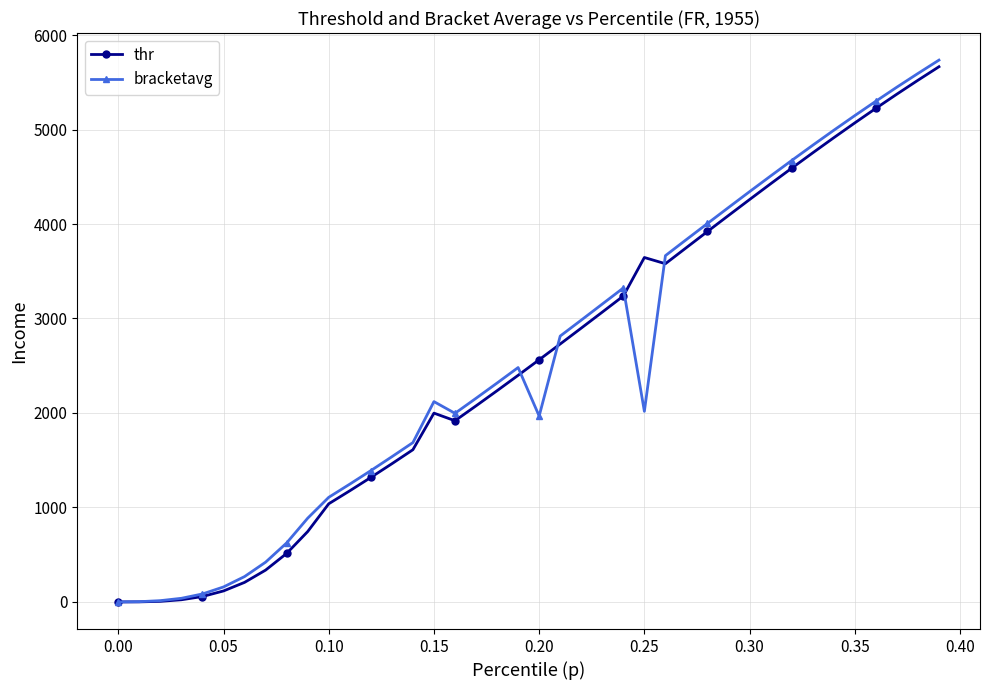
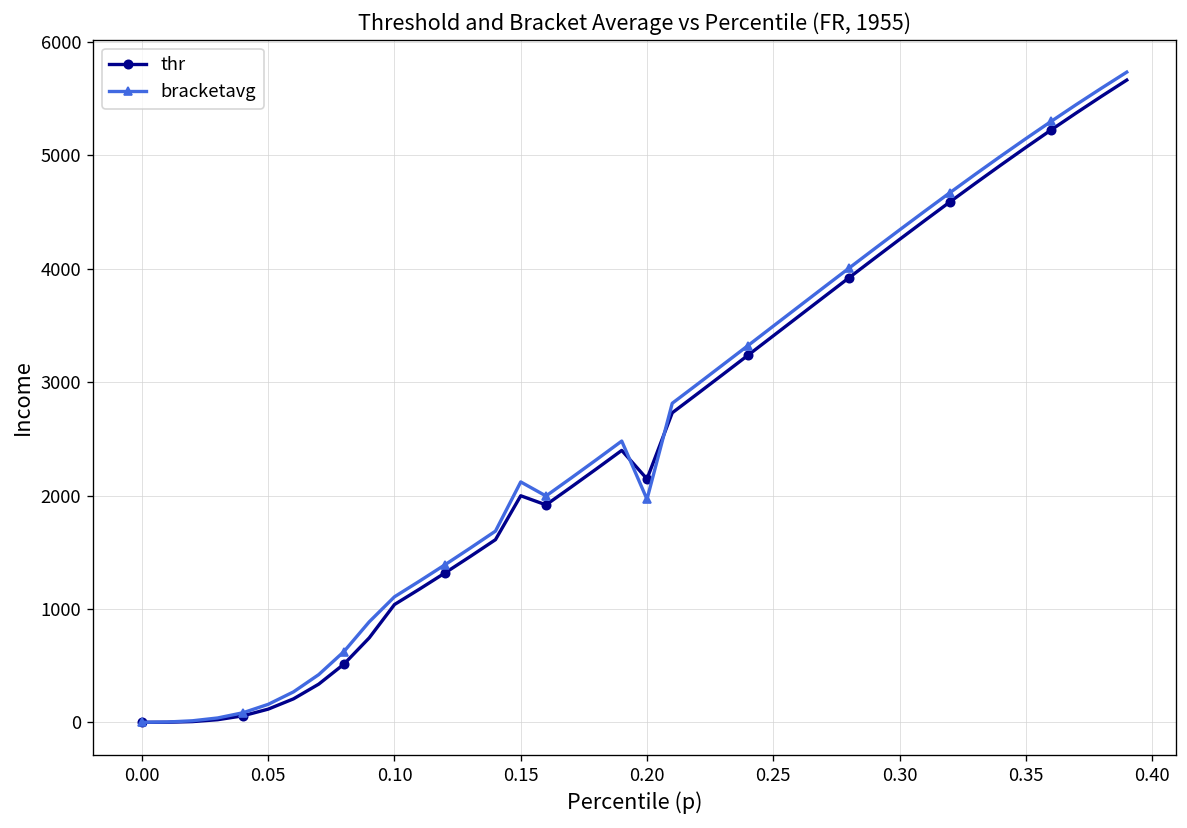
thr, 0.20: 2600 -> 2100
thr, 0.25: 3600 -> 3400
bracketavg, 0.25: 2000 -> 3500
